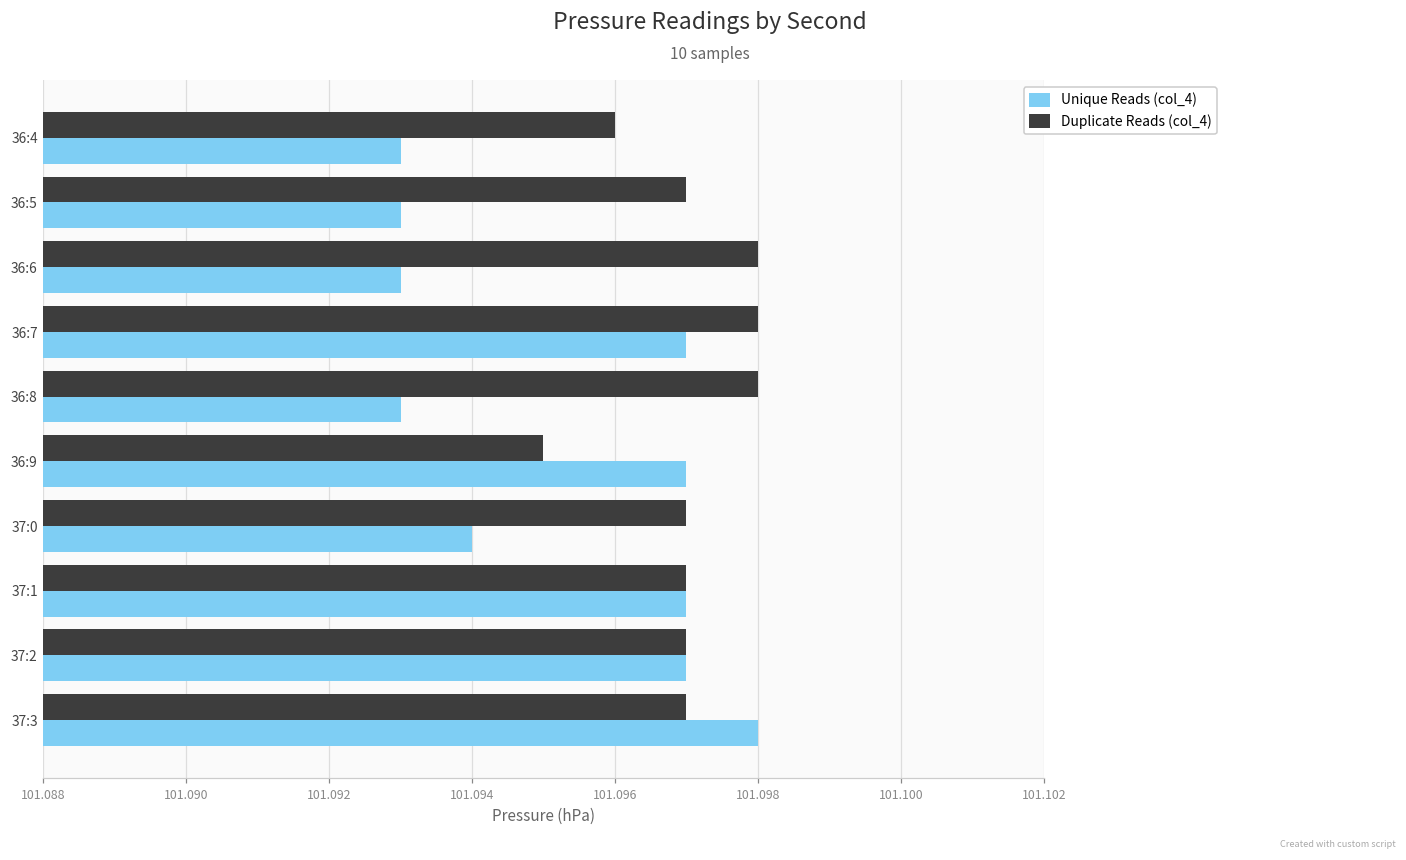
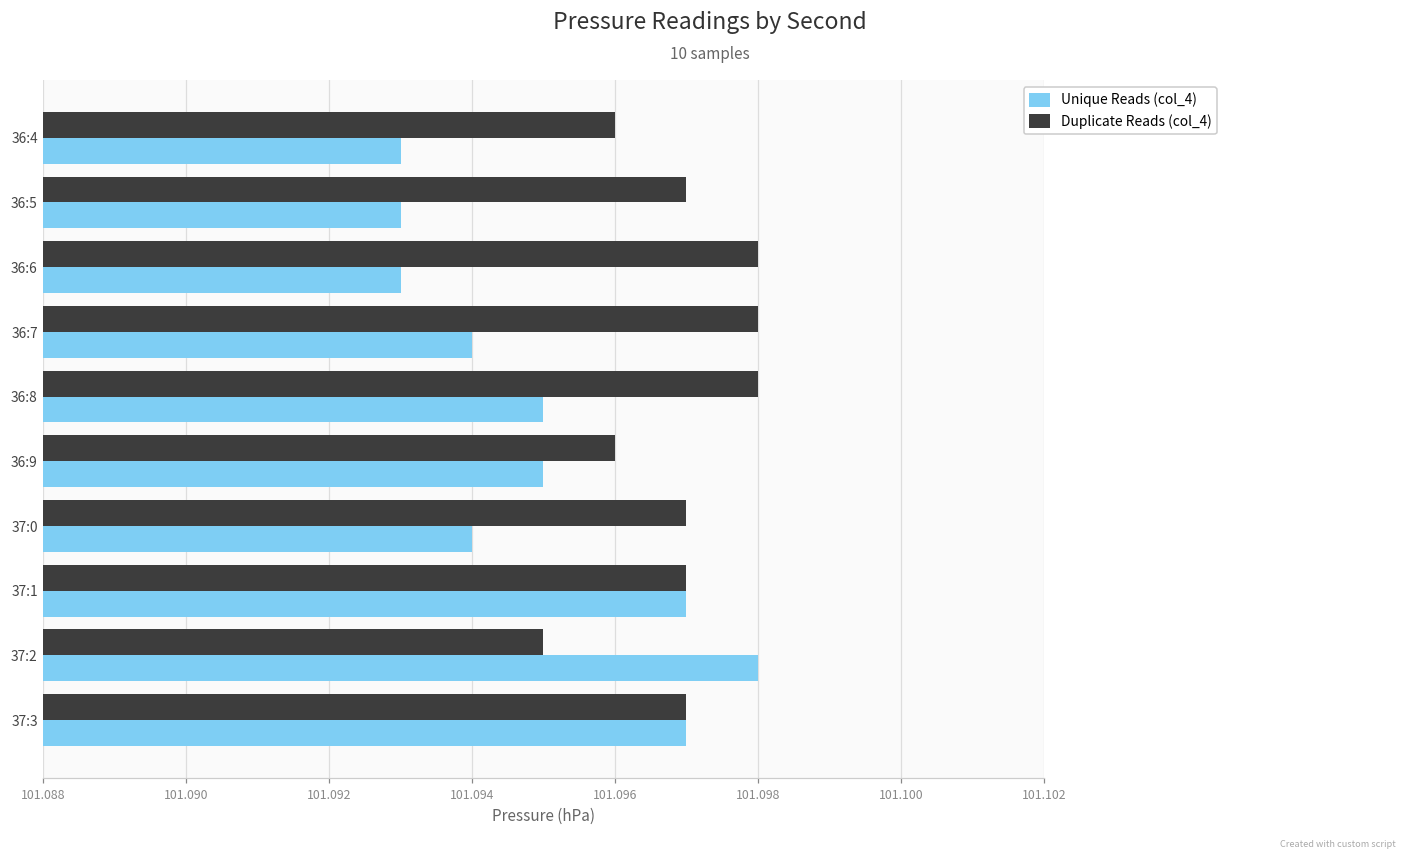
Unique Reads (col_4), 36:7: 101.097 -> 101.094
Unique Reads (col_4), 36:8: 101.093 -> 101.095
Duplicate Reads (col_4), 36:9: 101.095 -> 101.096
Unique Reads (col_4), 36:9: 101.097 -> 101.095
Duplicate Reads (col_4), 37:2: 101.097 -> 101.095
Unique Reads (col_4), 37:2: 101.097 -> 101.098
Unique Reads (col_4), 37:3: 101.098 -> 101.097
